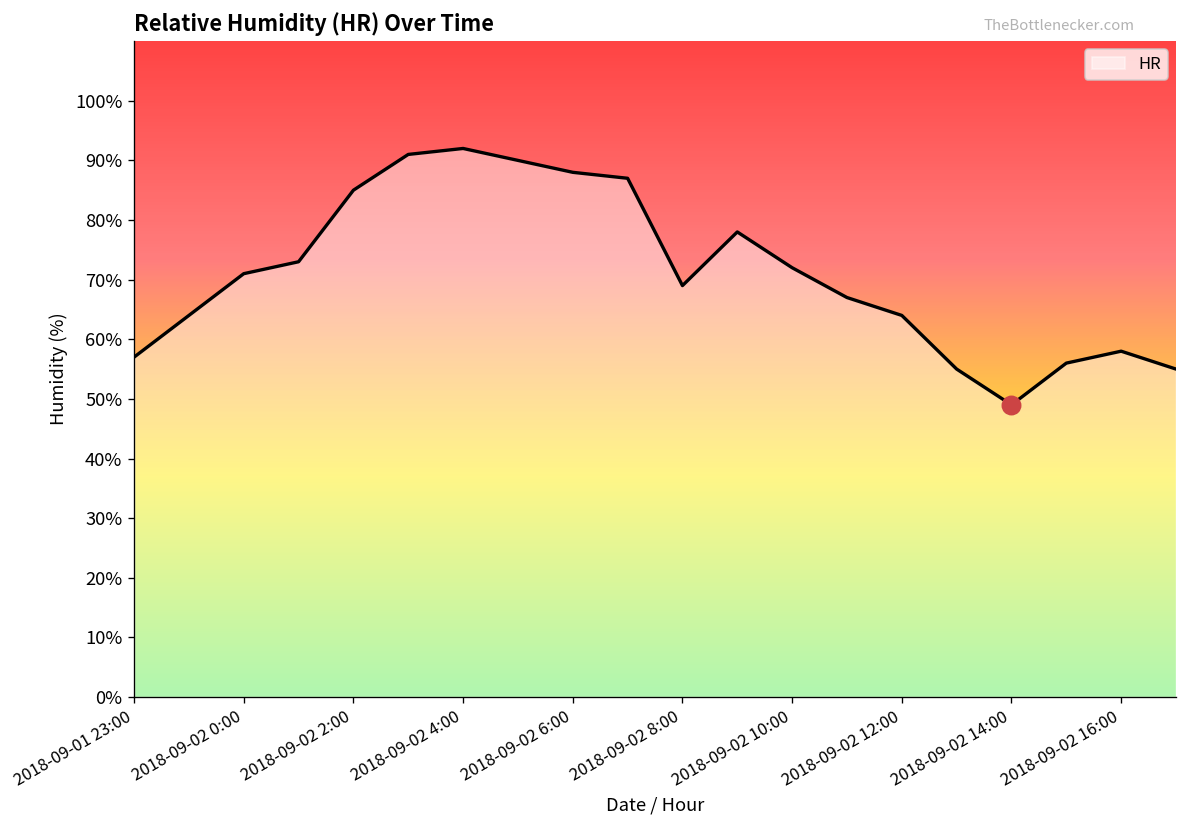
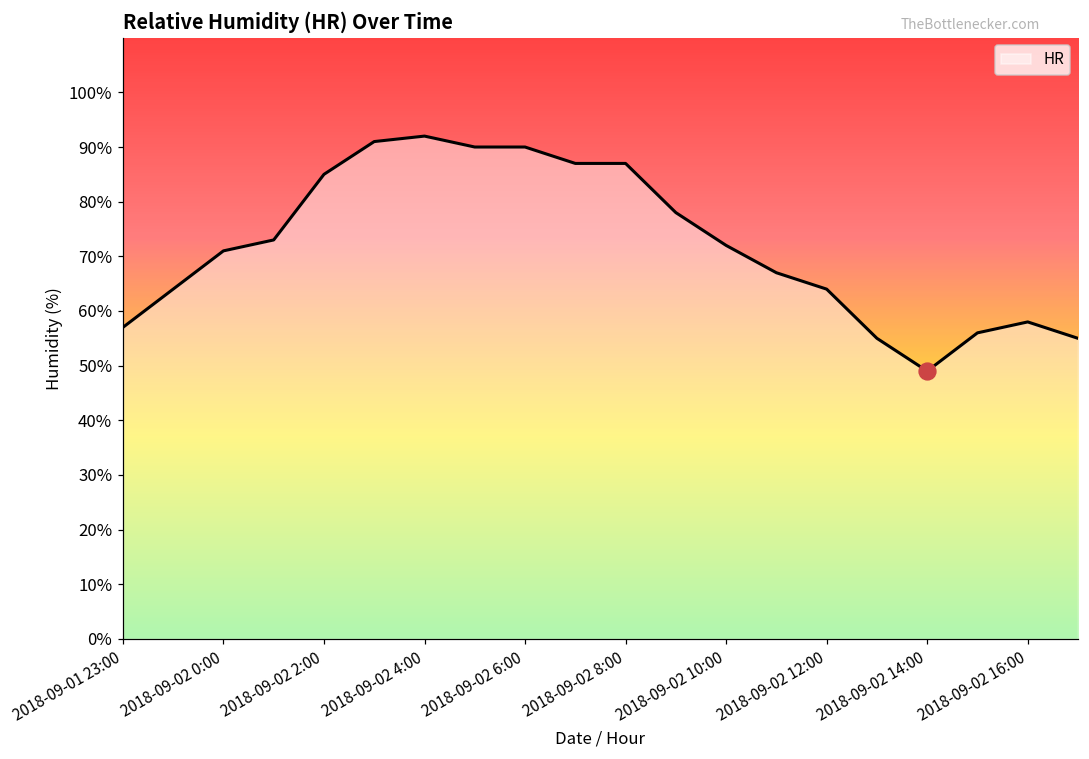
HR, 2018-09-02 6:00: 88% -> 90%
HR, 2018-09-02 8:00: 69% -> 87%
